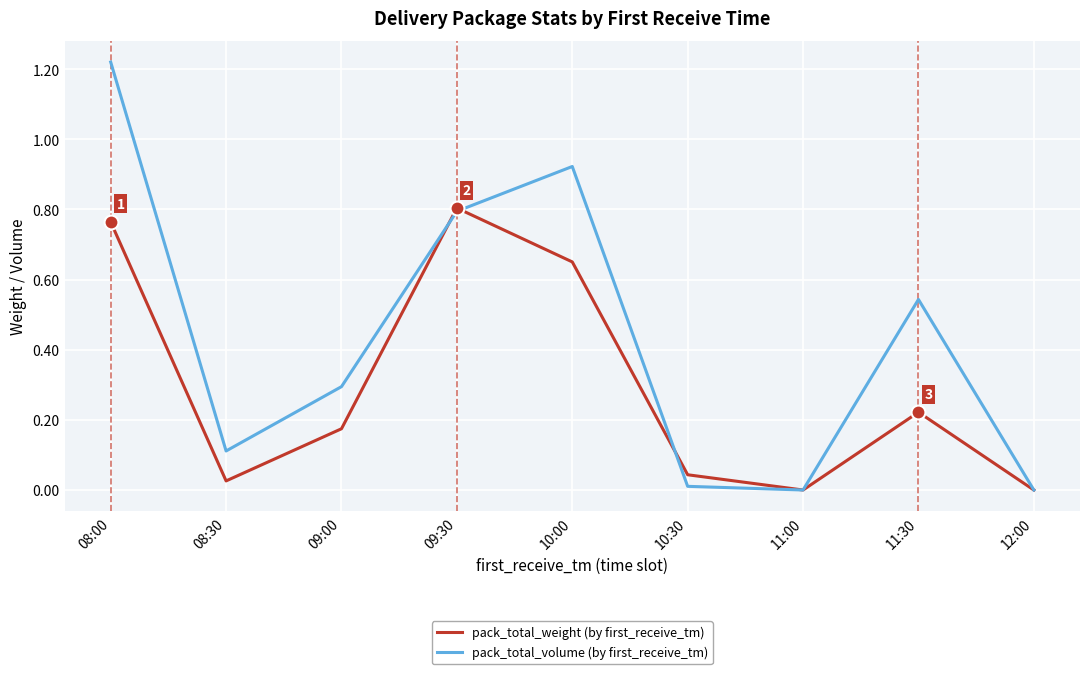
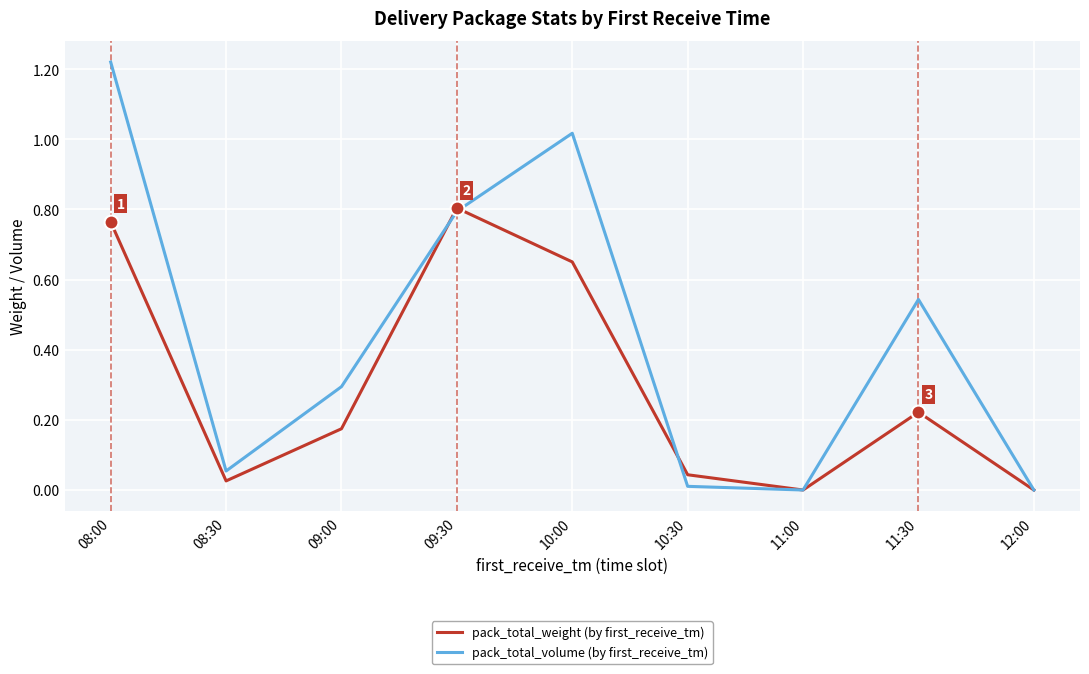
pack_total_volume (by first_receive_tm), 08:30: 0.11 -> 0.05
pack_total_volume (by first_receive_tm), 10:00: 0.92 -> 1.02
